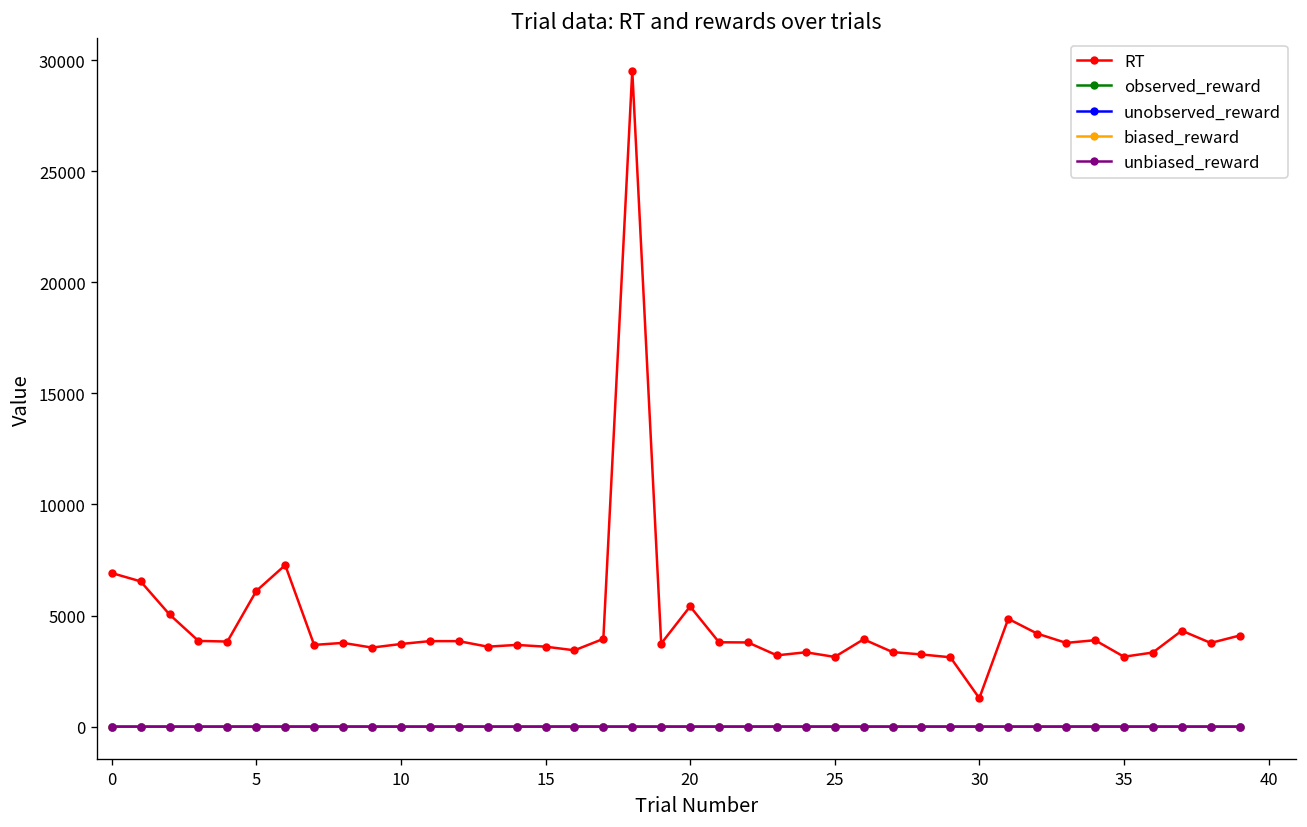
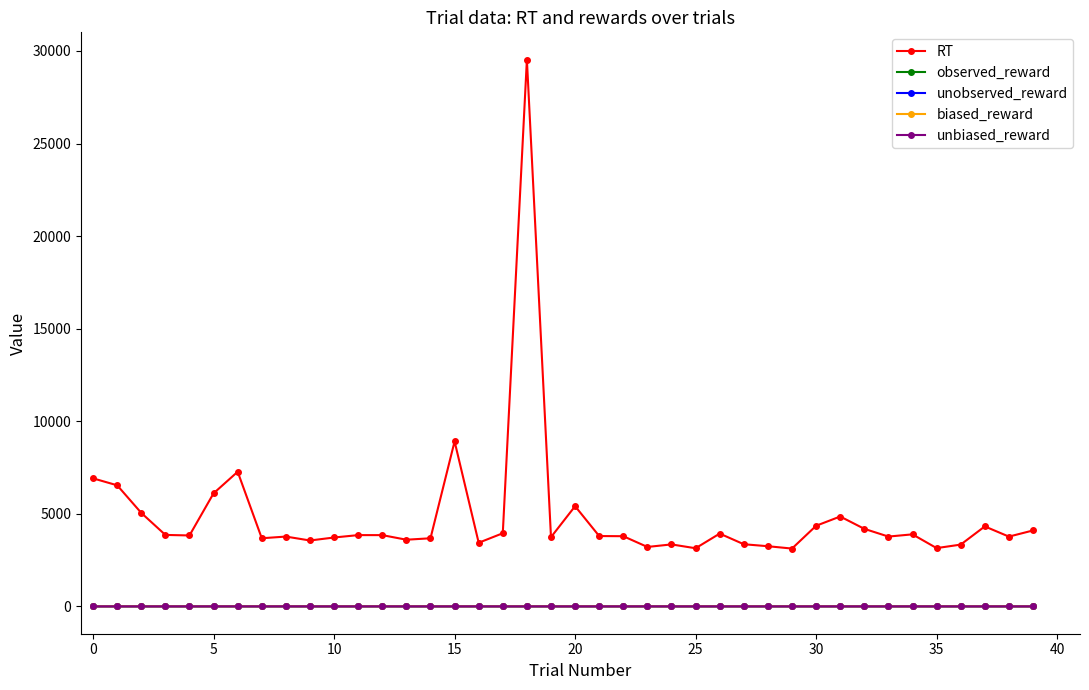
RT, 15: 3600 -> 8900
RT, 30: 1300 -> 4400
